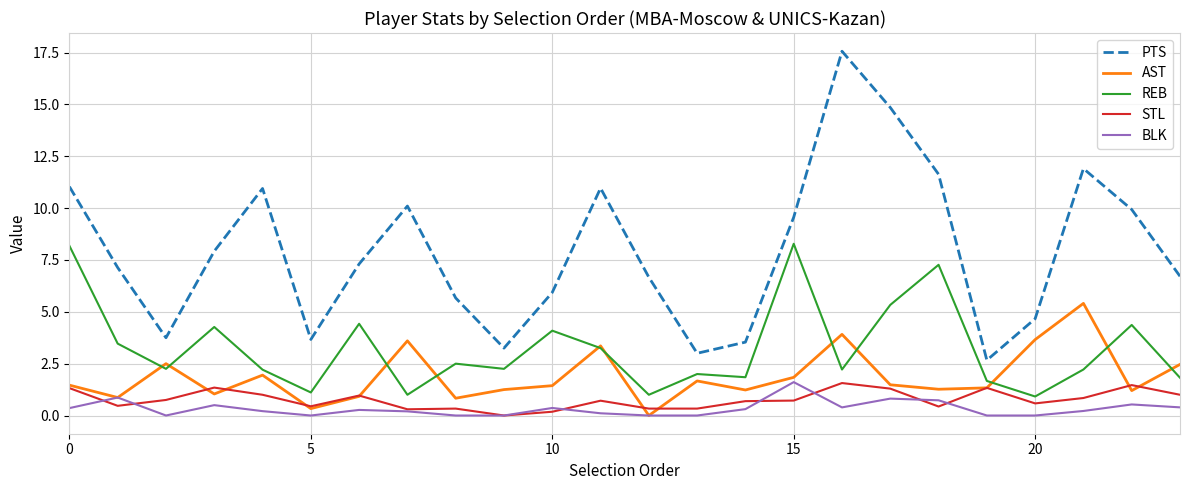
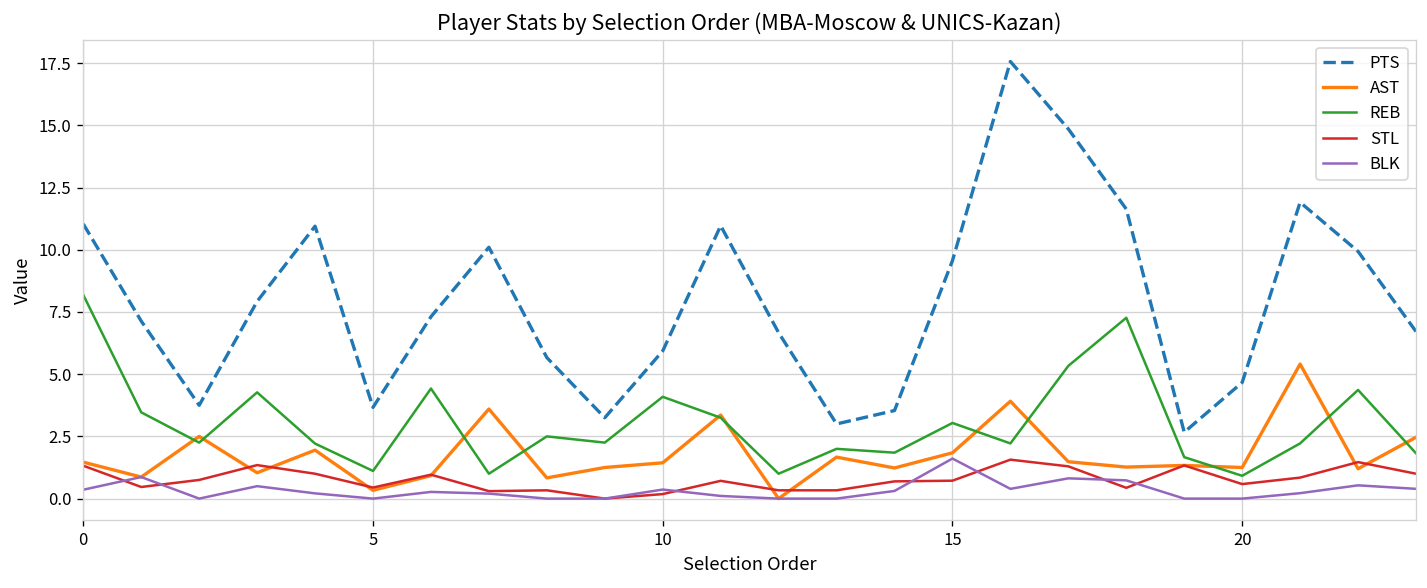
REB, 15: 8.3 -> 3.0
AST, 20: 3.7 -> 1.3
